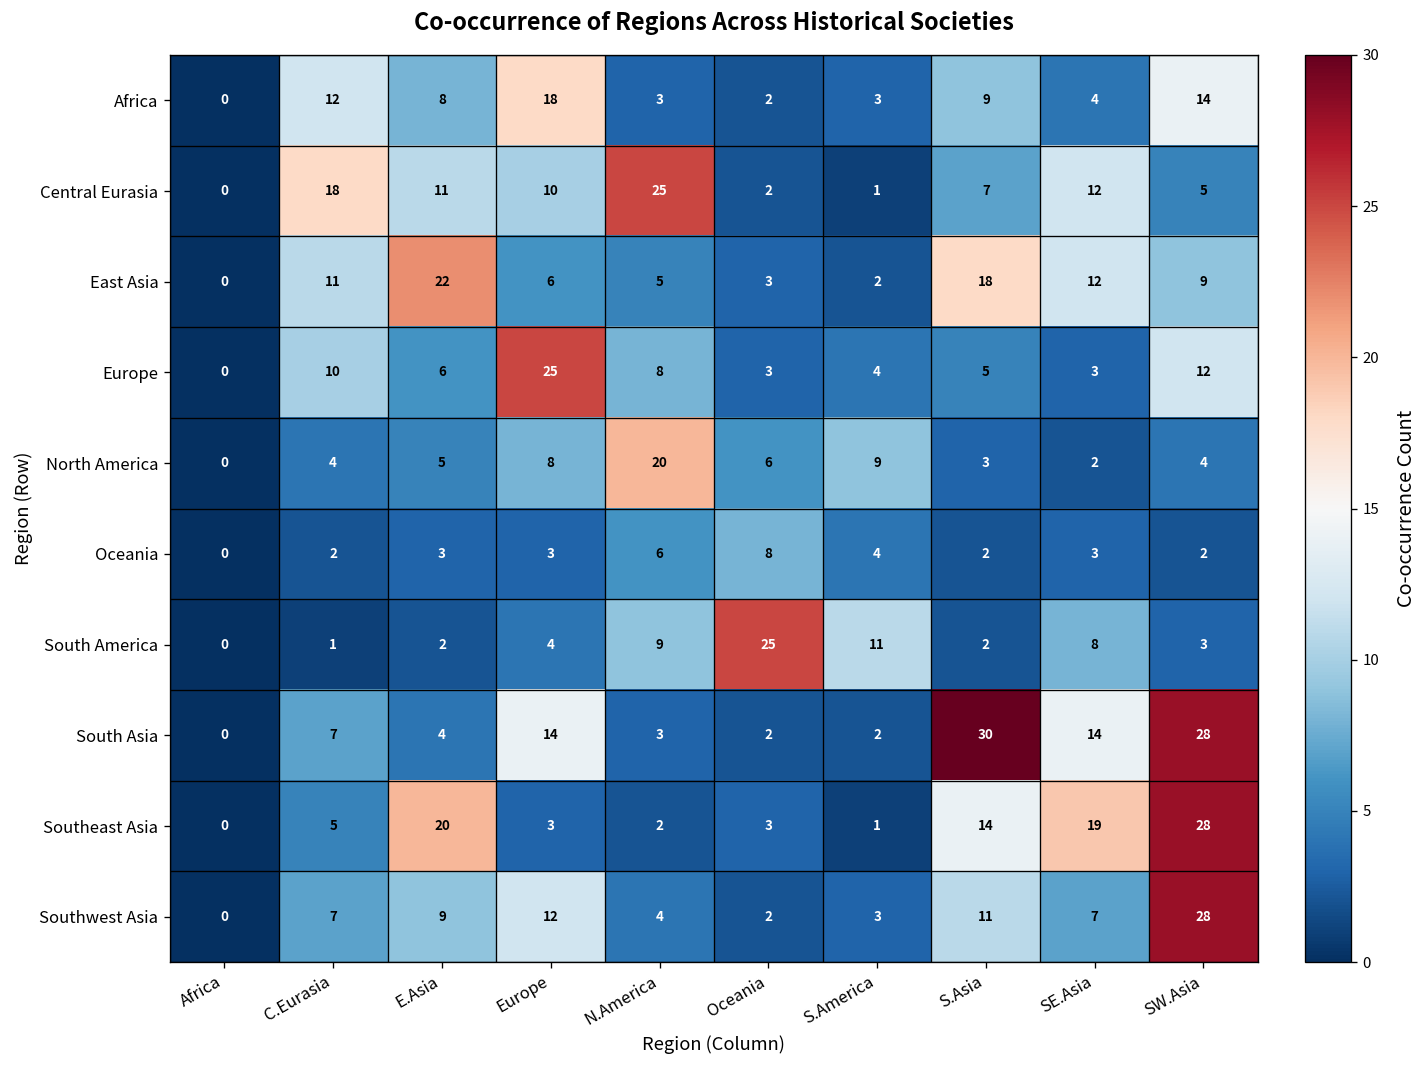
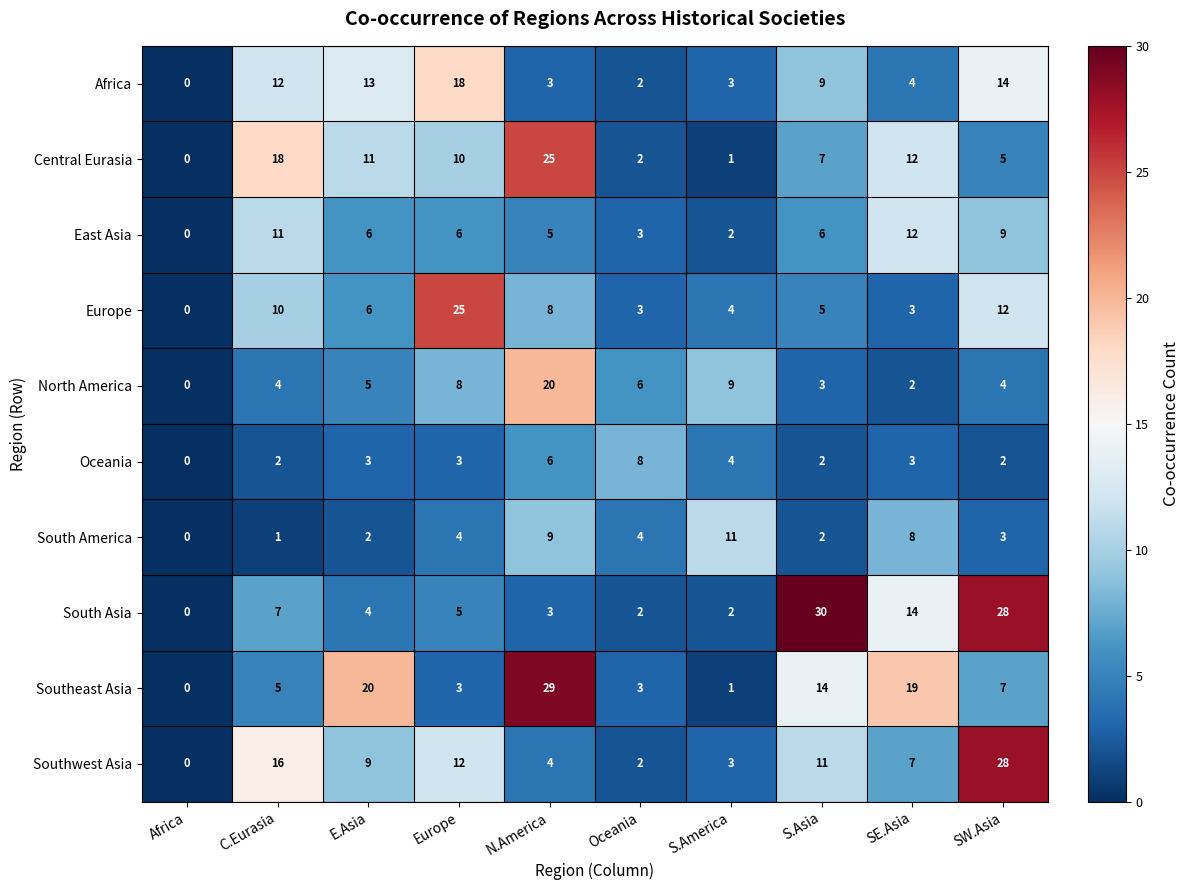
Africa, E.Asia: 8 -> 13
East Asia, E.Asia: 22 -> 6
East Asia, S.Asia: 18 -> 6
South America, Oceania: 25 -> 4
South Asia, Europe: 14 -> 5
Southeast Asia, N.America: 2 -> 29
Southeast Asia, SW.Asia: 28 -> 7
Southwest Asia, C.Eurasia: 7 -> 16
